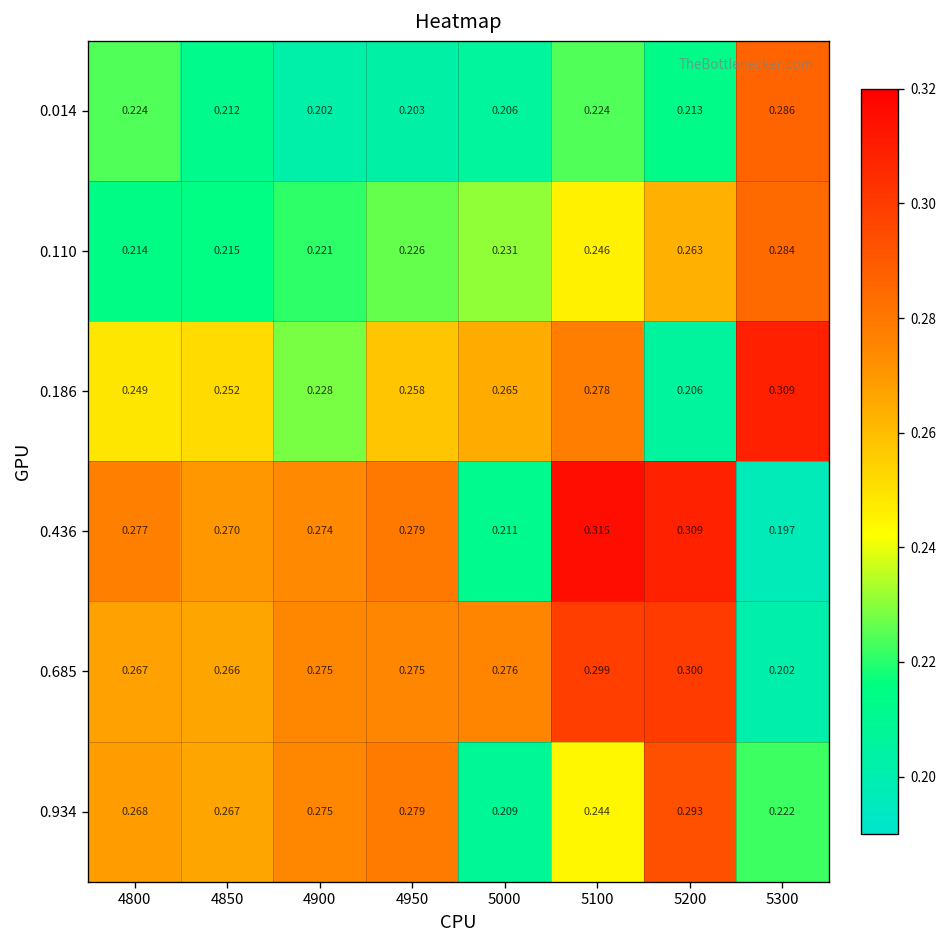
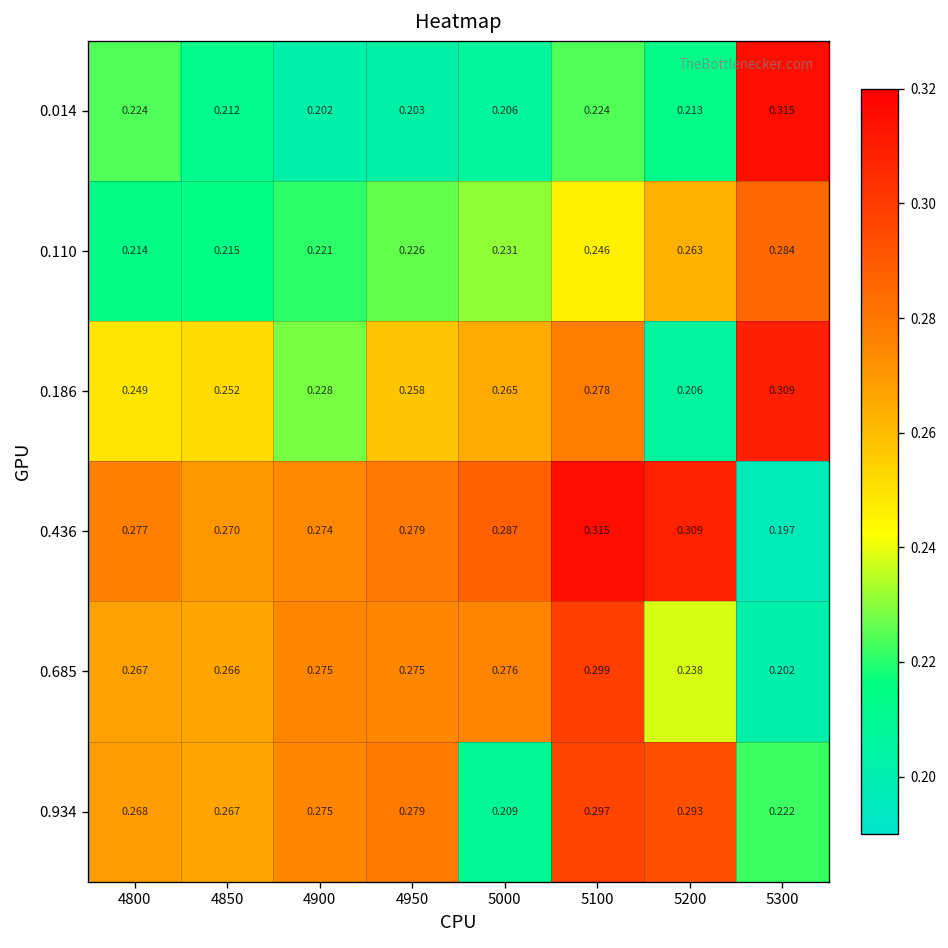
0.014, 5300: 0.286 -> 0.315
0.436, 5000: 0.211 -> 0.287
0.685, 5200: 0.300 -> 0.238
0.934, 5100: 0.244 -> 0.297
